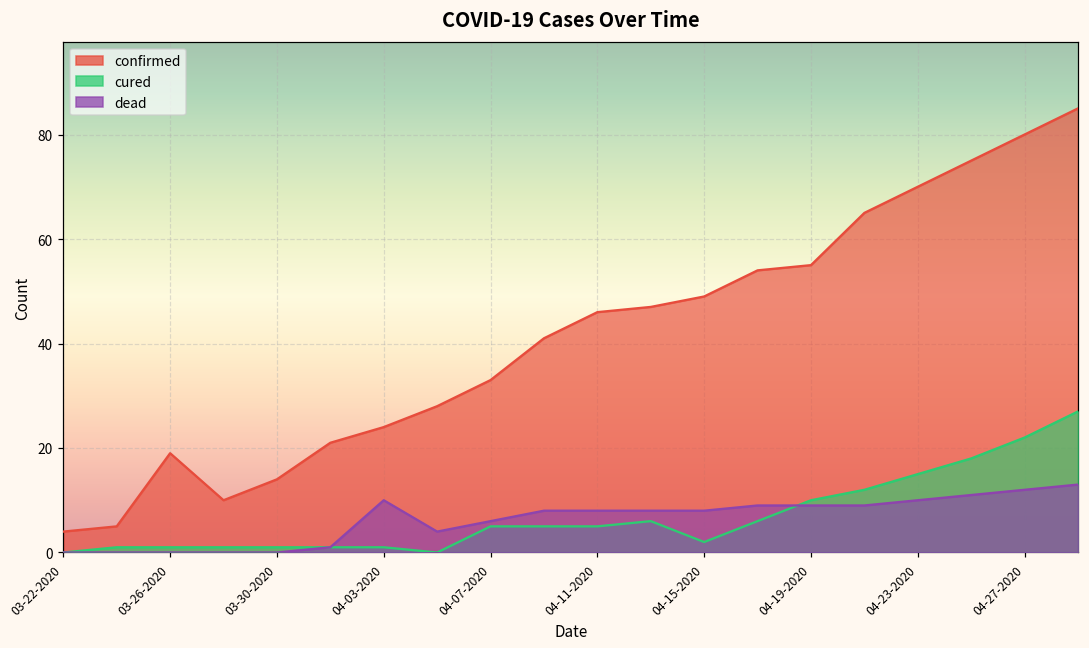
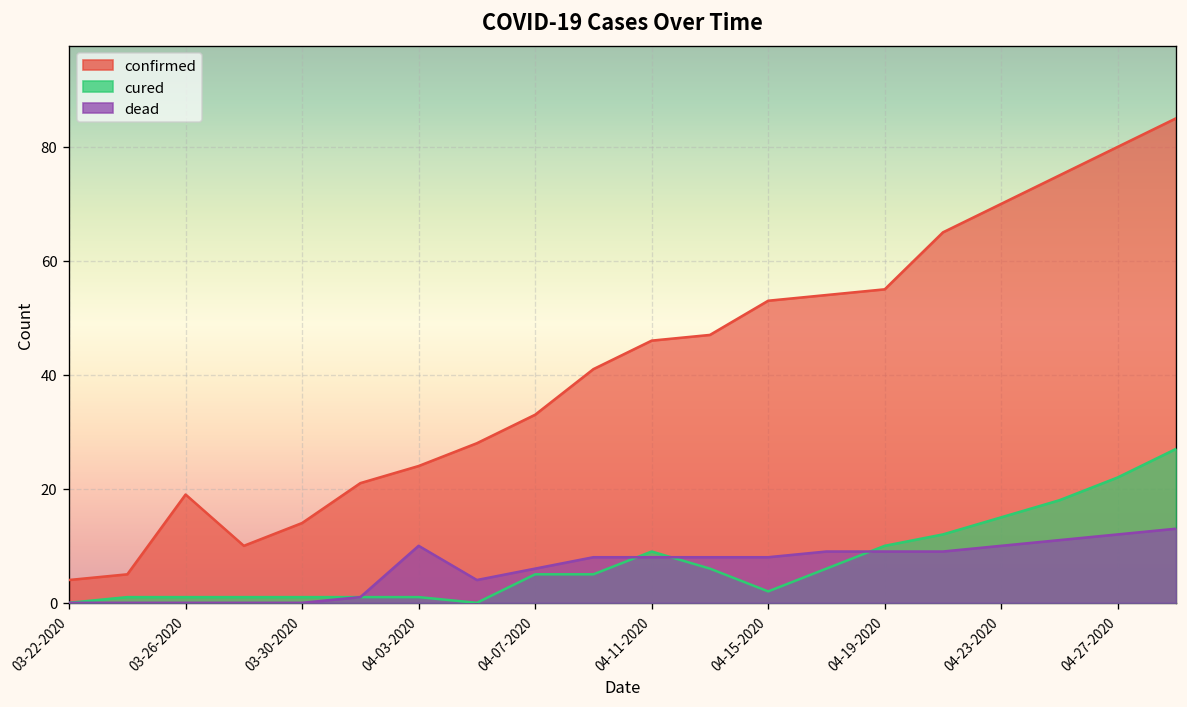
cured, 04-11-2020: 5 -> 9
confirmed, 04-15-2020: 49 -> 53
